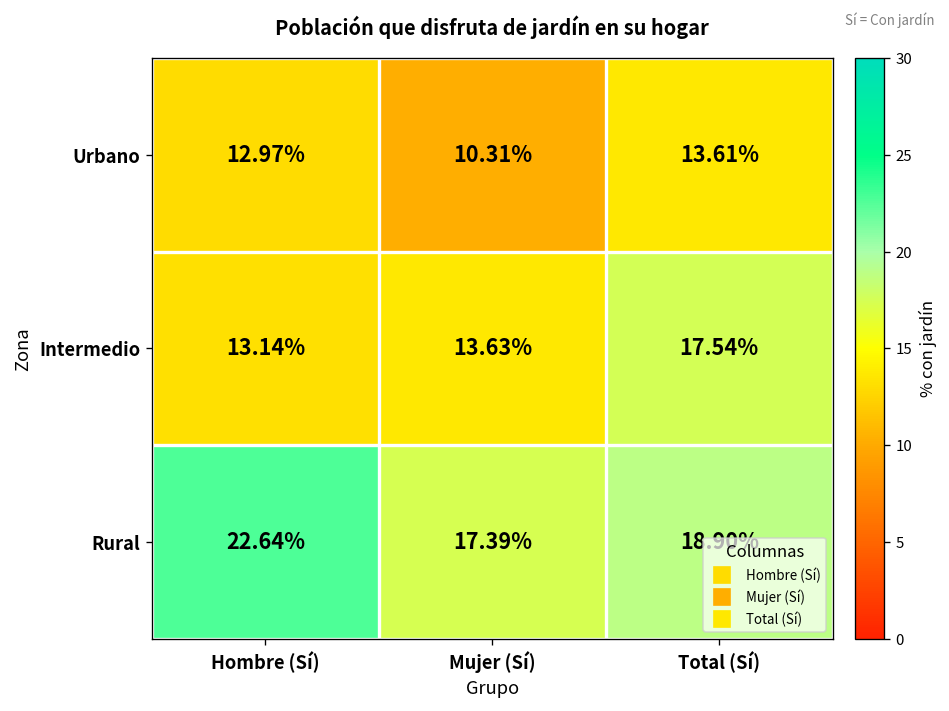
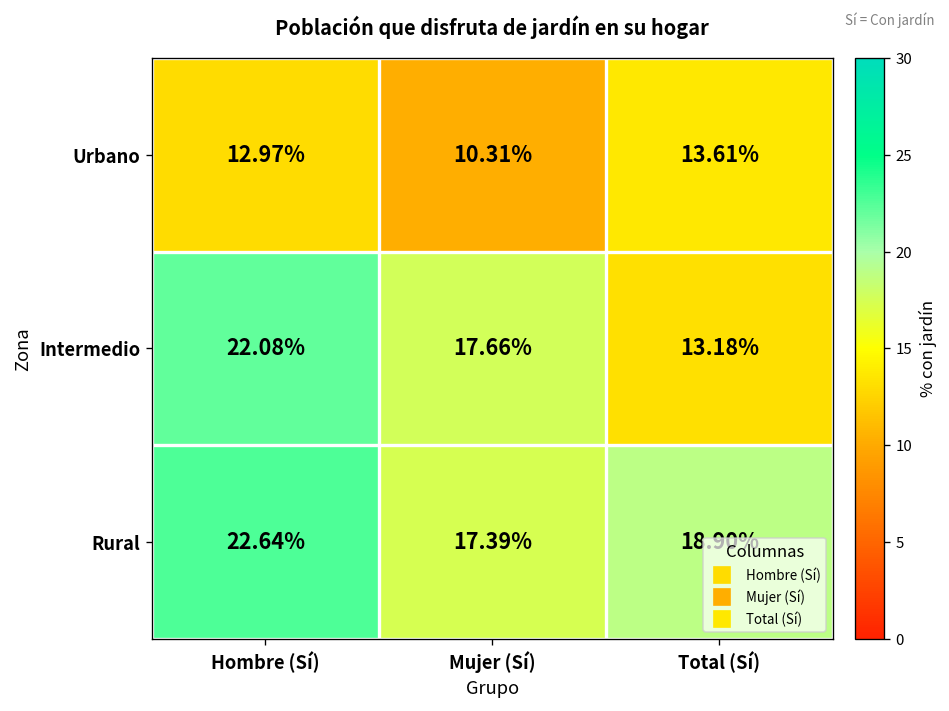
Intermedio, Hombre (Sí): 13.14% -> 22.08%
Intermedio, Mujer (Sí): 13.63% -> 17.66%
Intermedio, Total (Sí): 17.54% -> 13.18%
